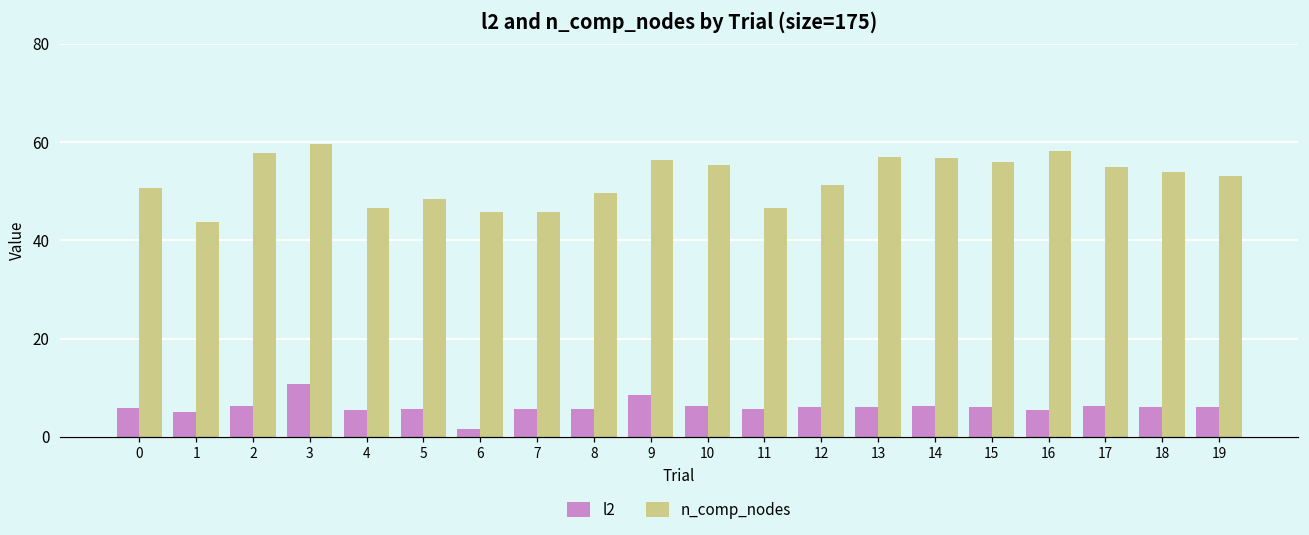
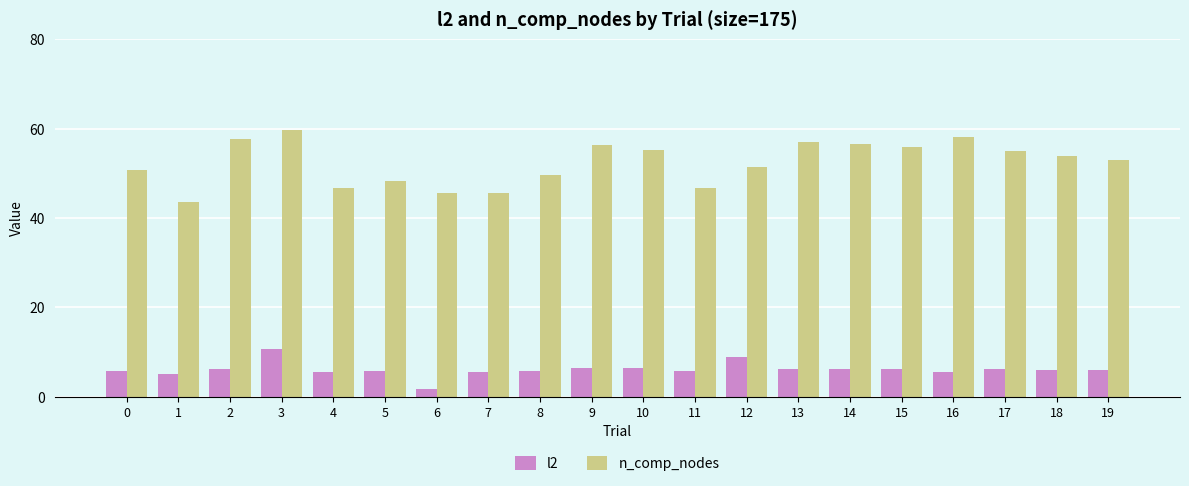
l2, 9: 8 -> 6
l2, 12: 6 -> 9
